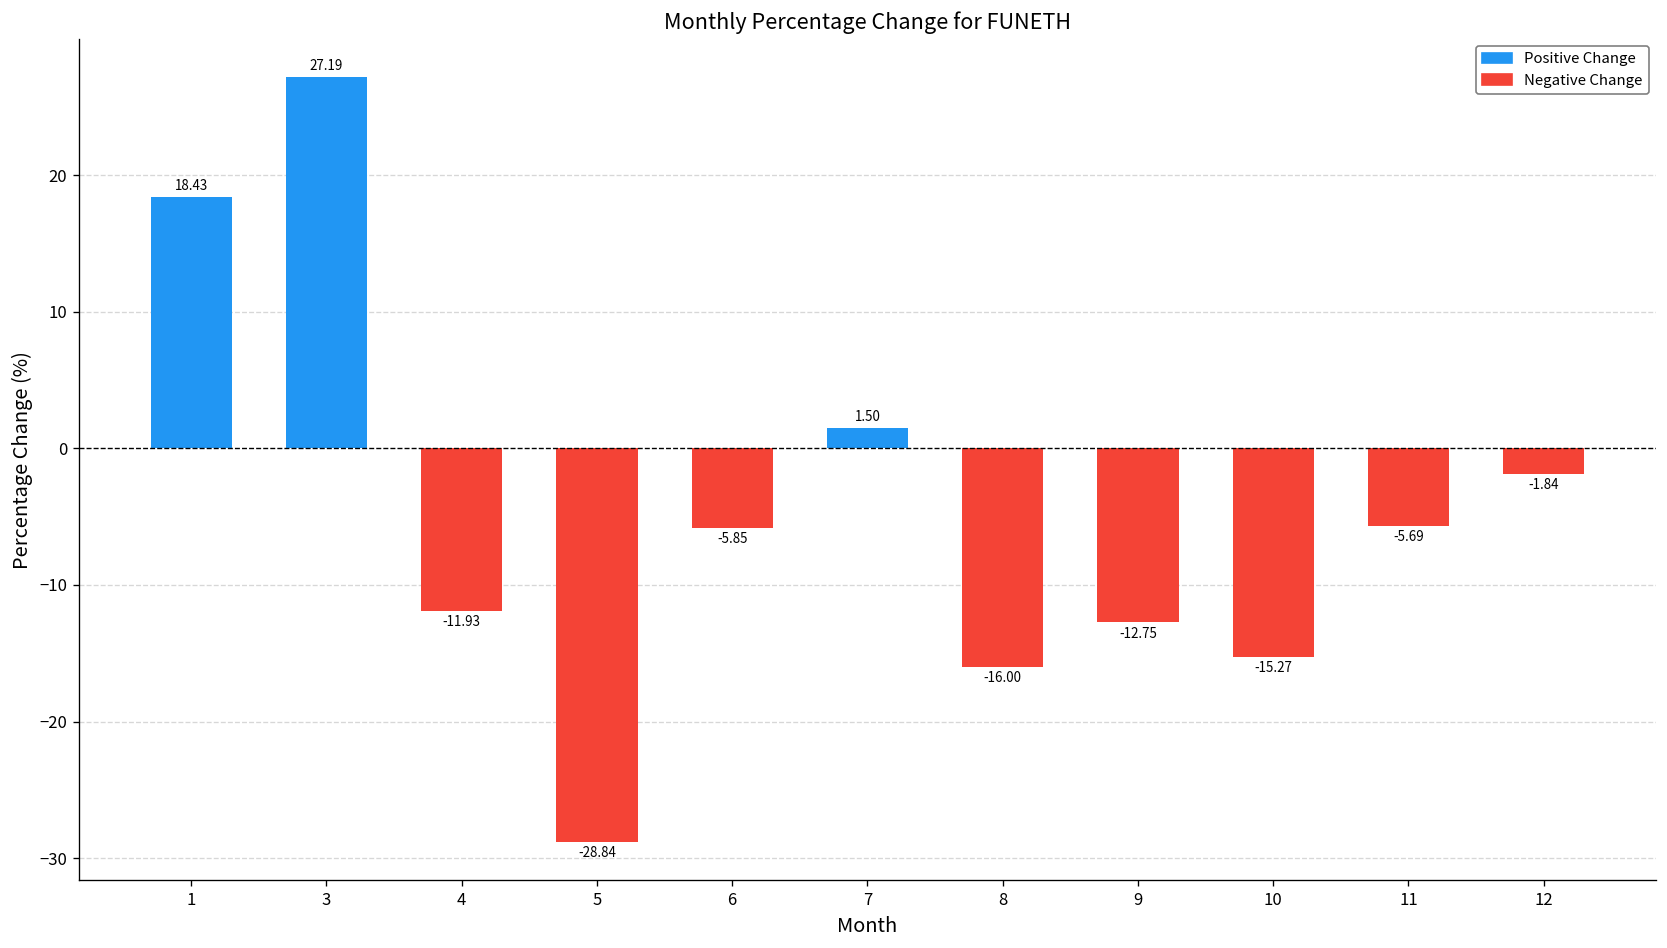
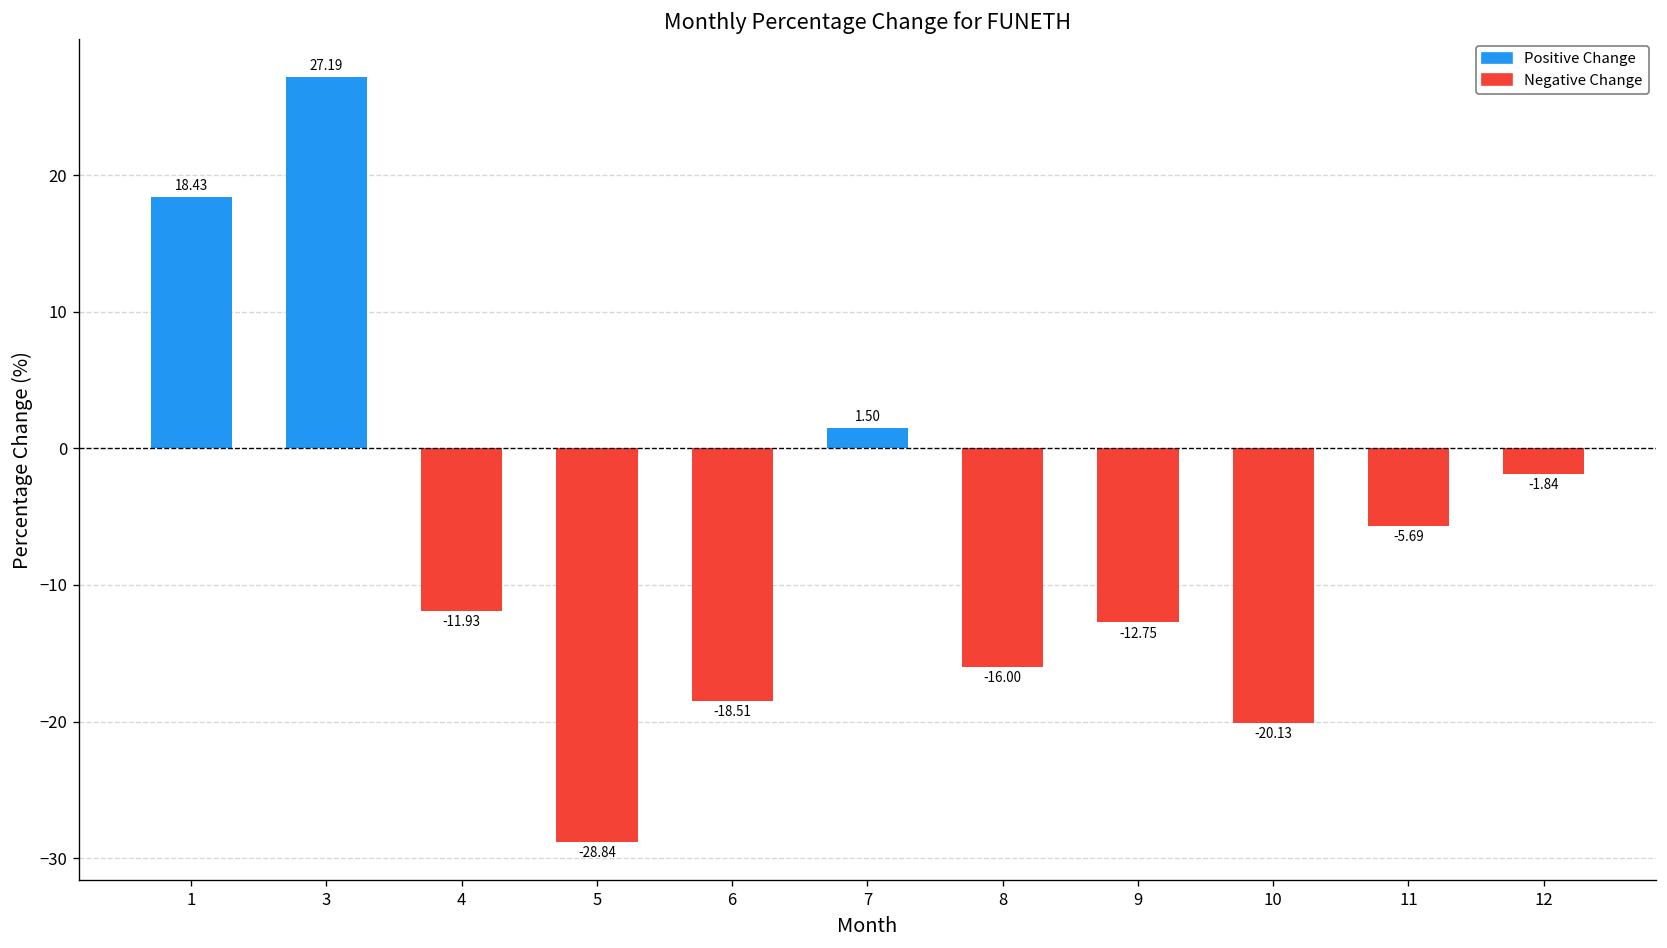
6: -5.85 -> -18.51
10: -15.27 -> -20.13
